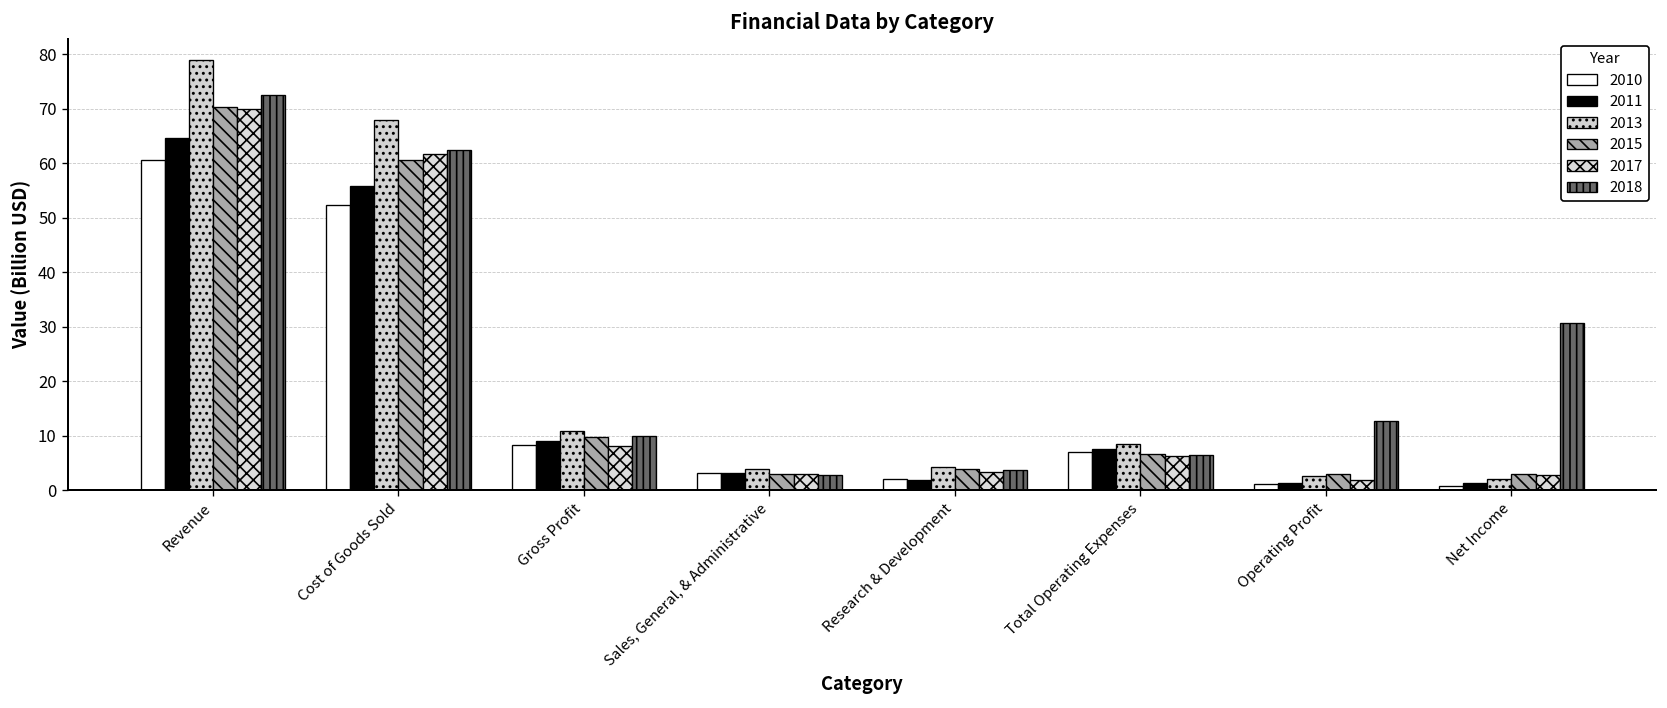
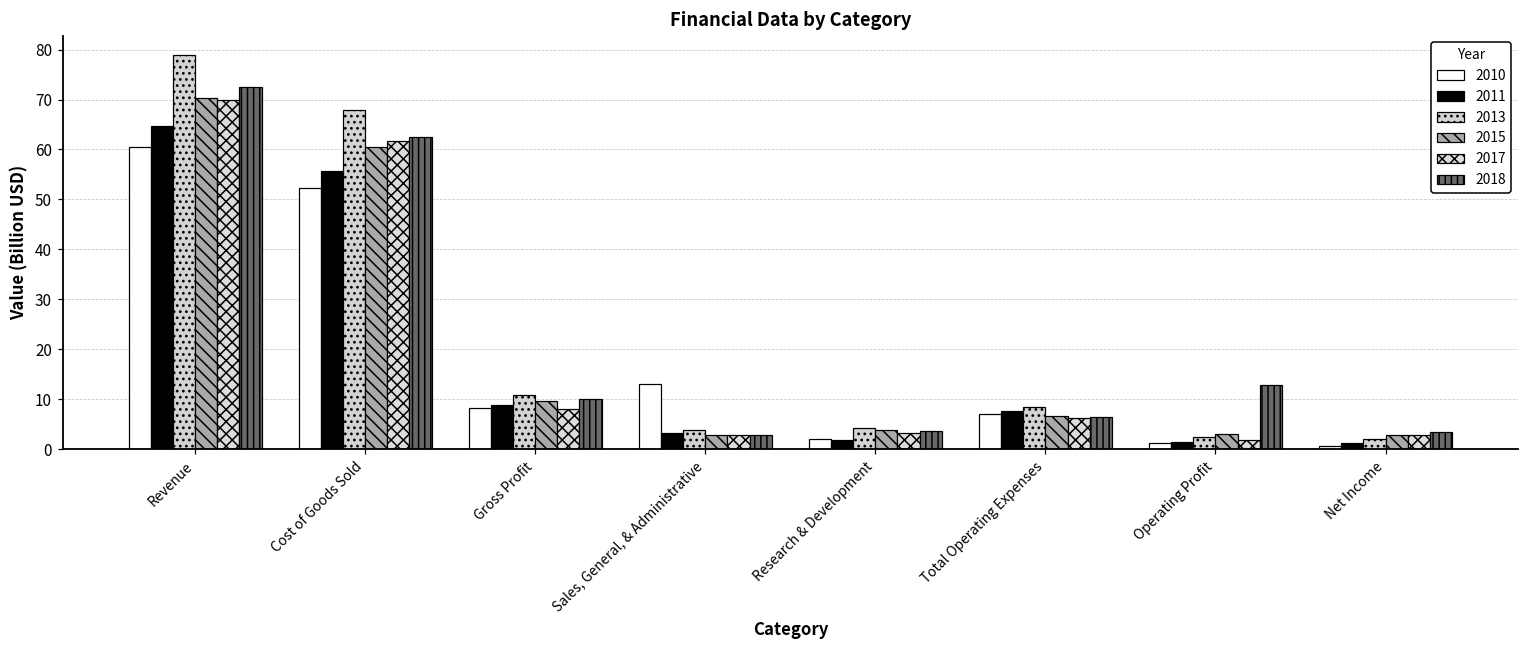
2010, Sales, General, & Administrative: 3 -> 13
2018, Net Income: 31 -> 3
